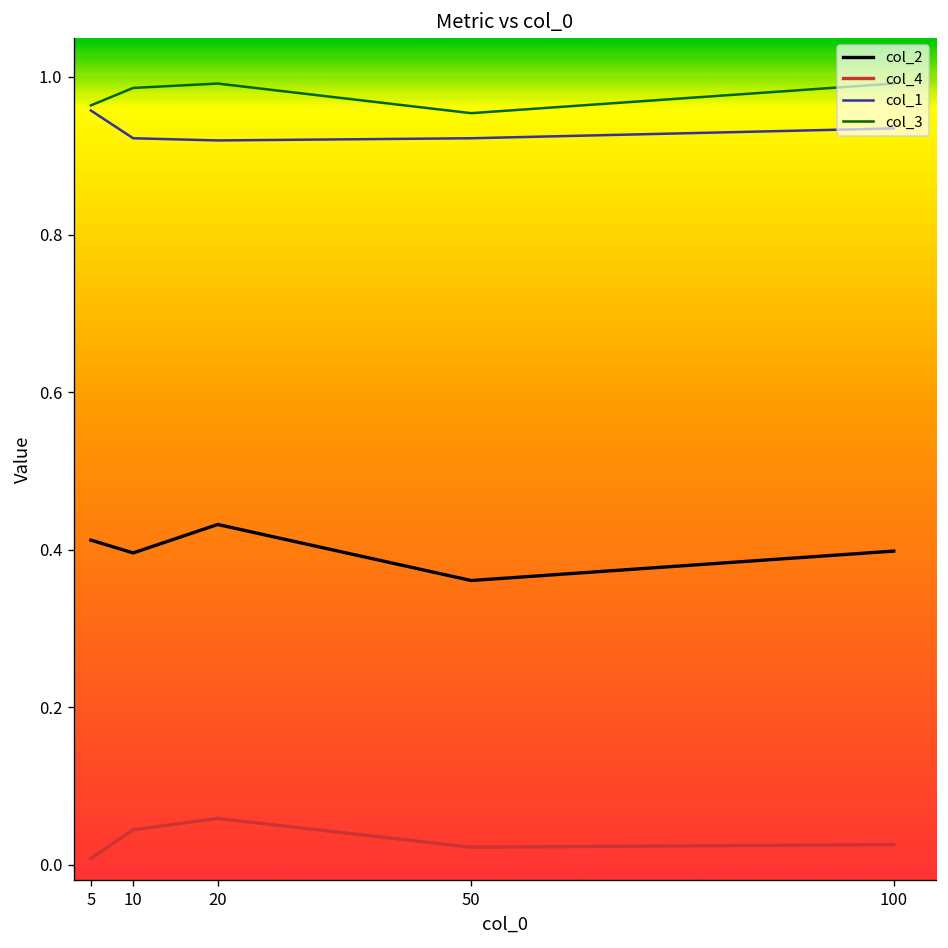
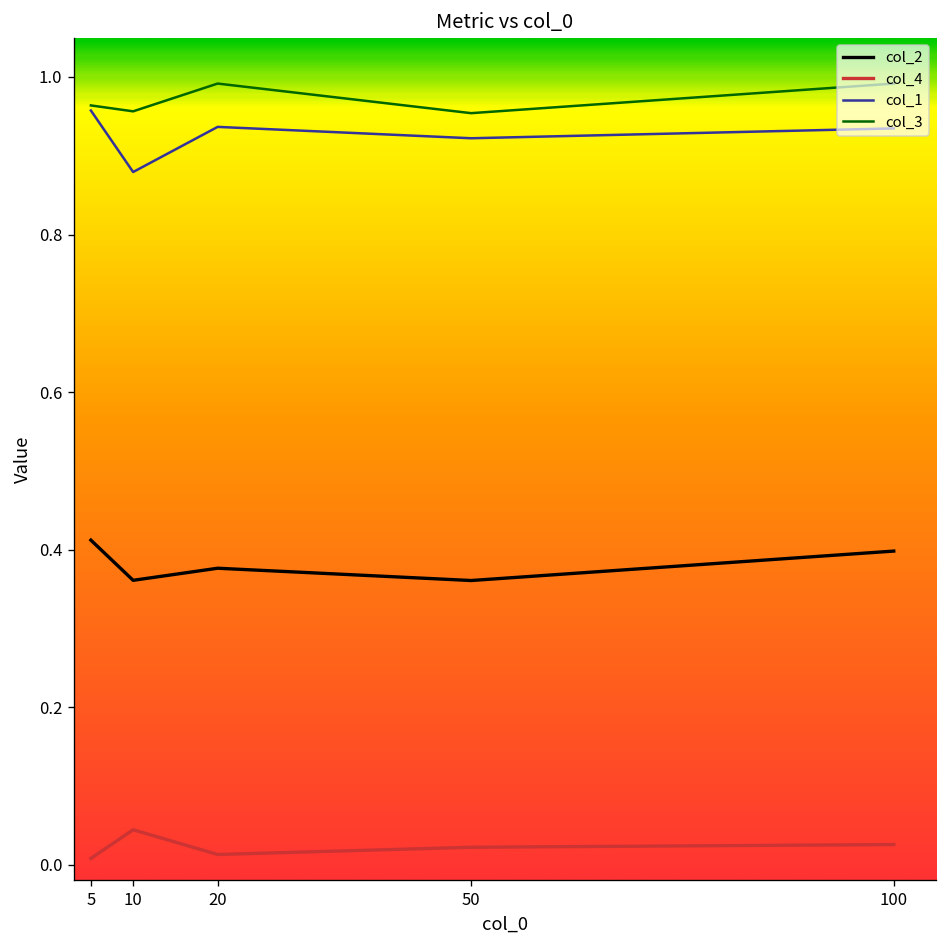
col_2, 10: 0.40 -> 0.36
col_1, 10: 0.92 -> 0.88
col_3, 10: 0.99 -> 0.96
col_2, 20: 0.43 -> 0.38
col_4, 20: 0.06 -> 0.01
col_1, 20: 0.92 -> 0.94
